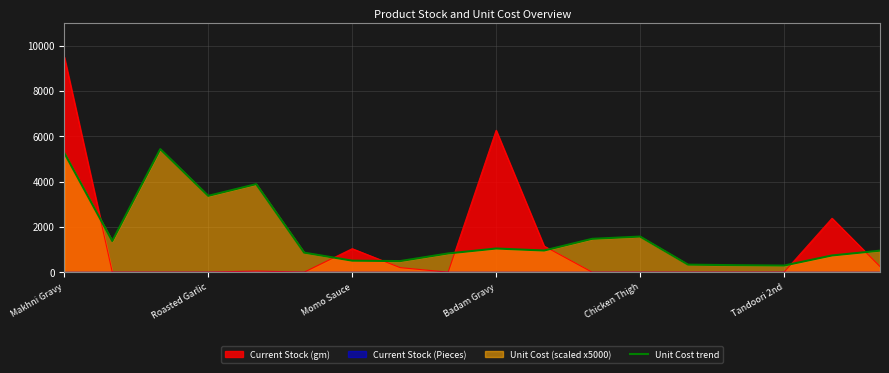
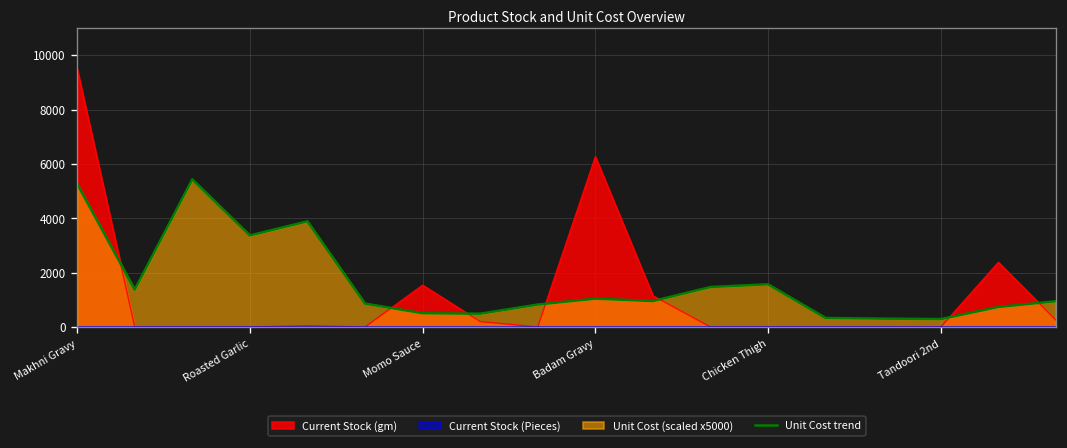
Current Stock (gm), Momo Sauce: 1000 -> 1500
